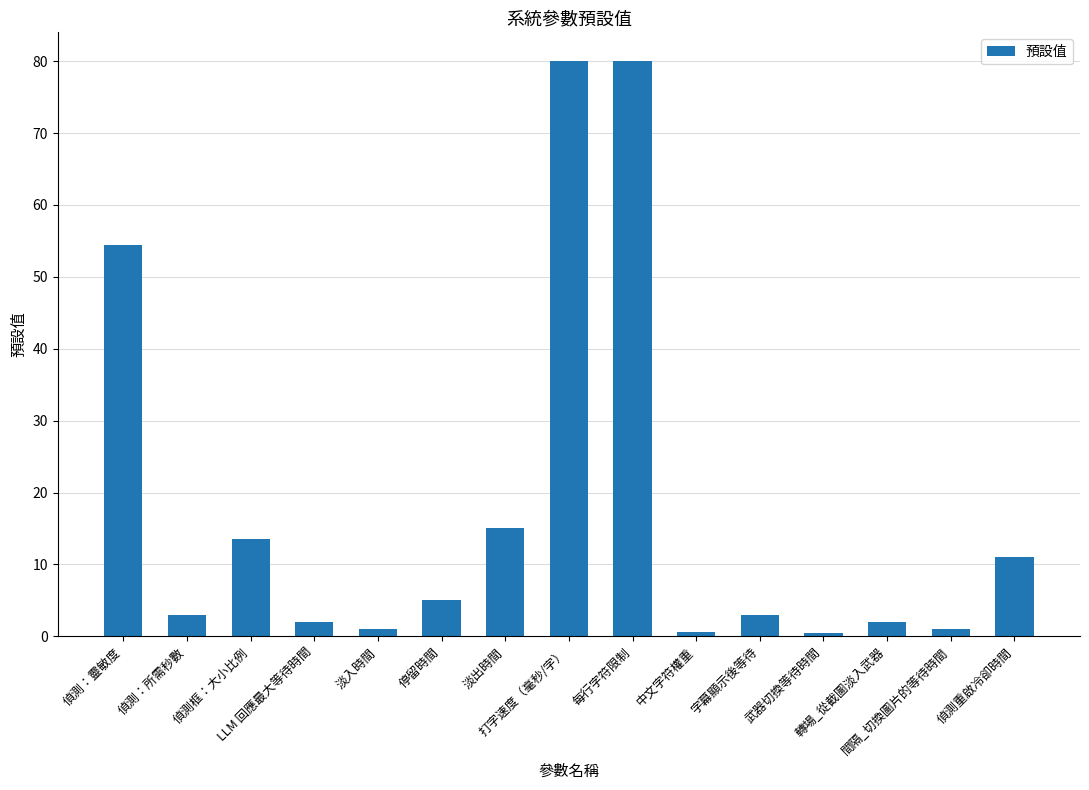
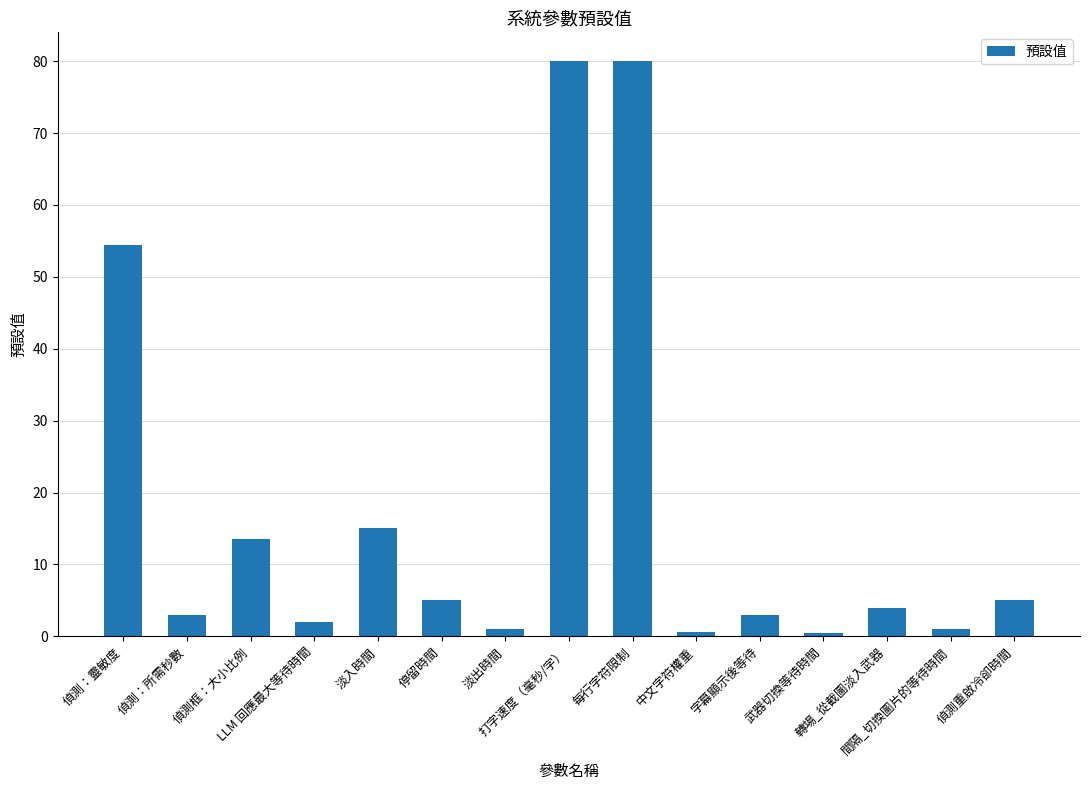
淡入時間: 1 -> 15
淡出時間: 15 -> 1
轉場_從截圖淡入武器: 2 -> 4
偵測重啟冷卻時間: 11 -> 5
